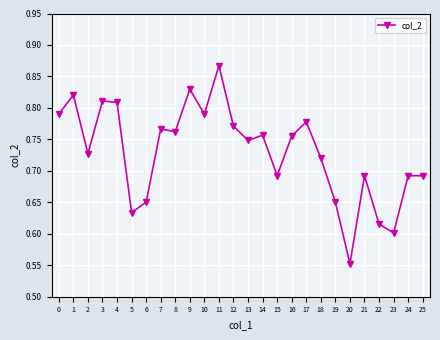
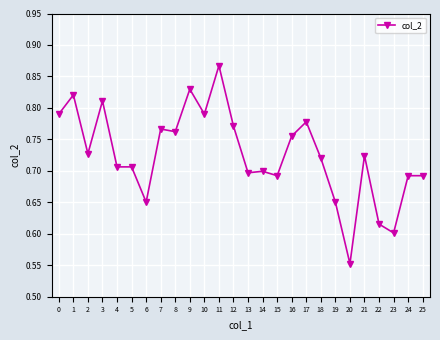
4: 0.81 -> 0.71
5: 0.63 -> 0.71
13: 0.75 -> 0.70
14: 0.76 -> 0.70
21: 0.69 -> 0.72
